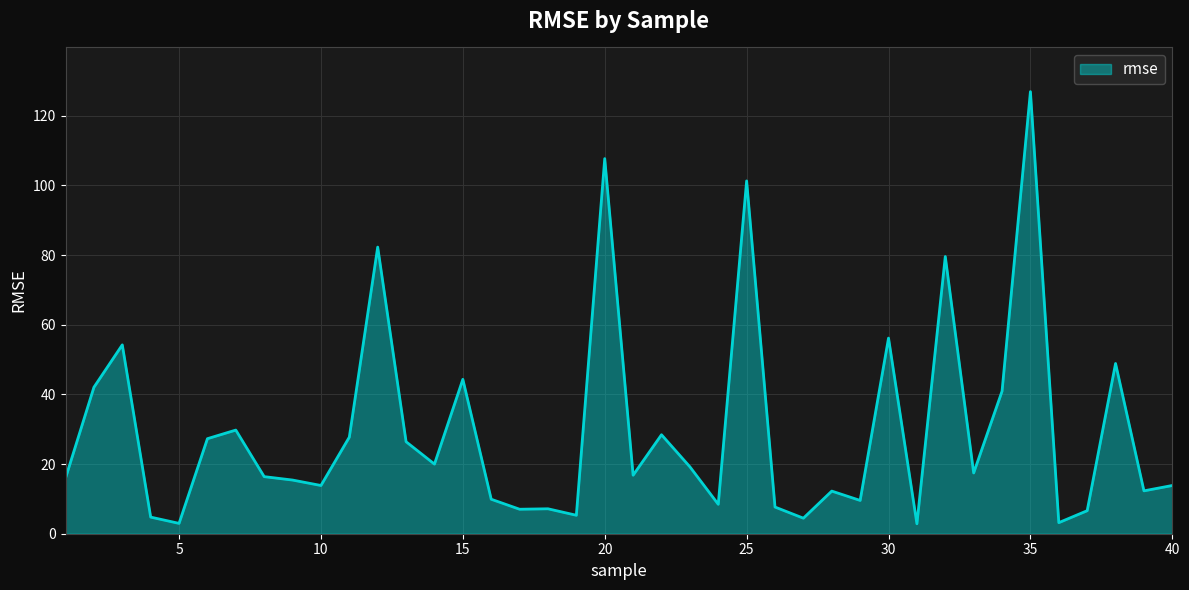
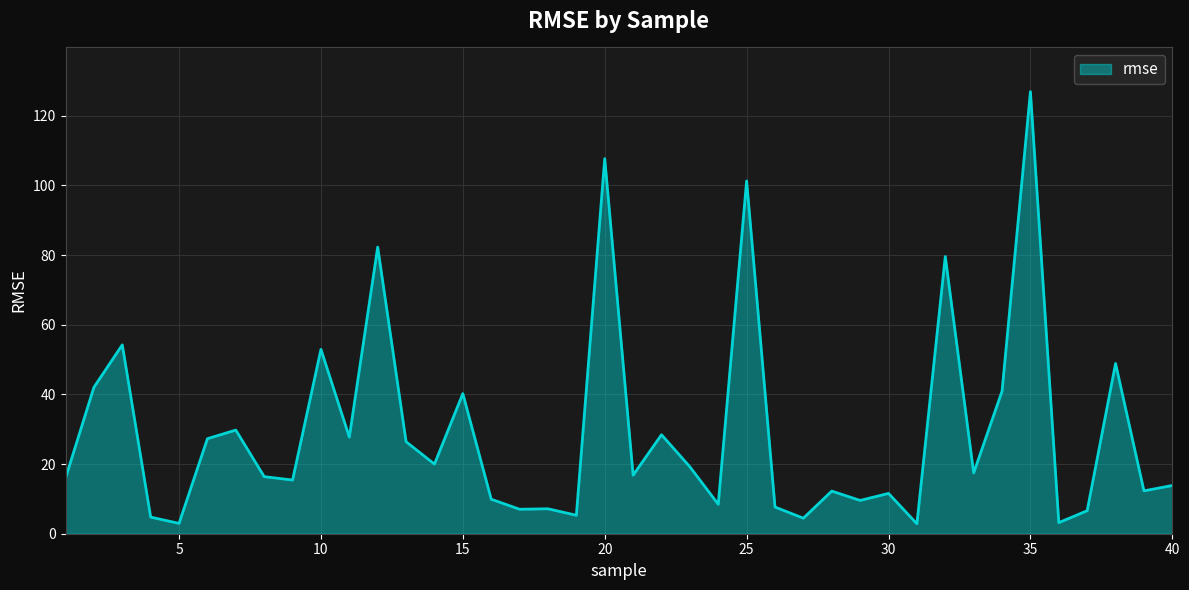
10: 14 -> 53
15: 44 -> 40
30: 56 -> 12
